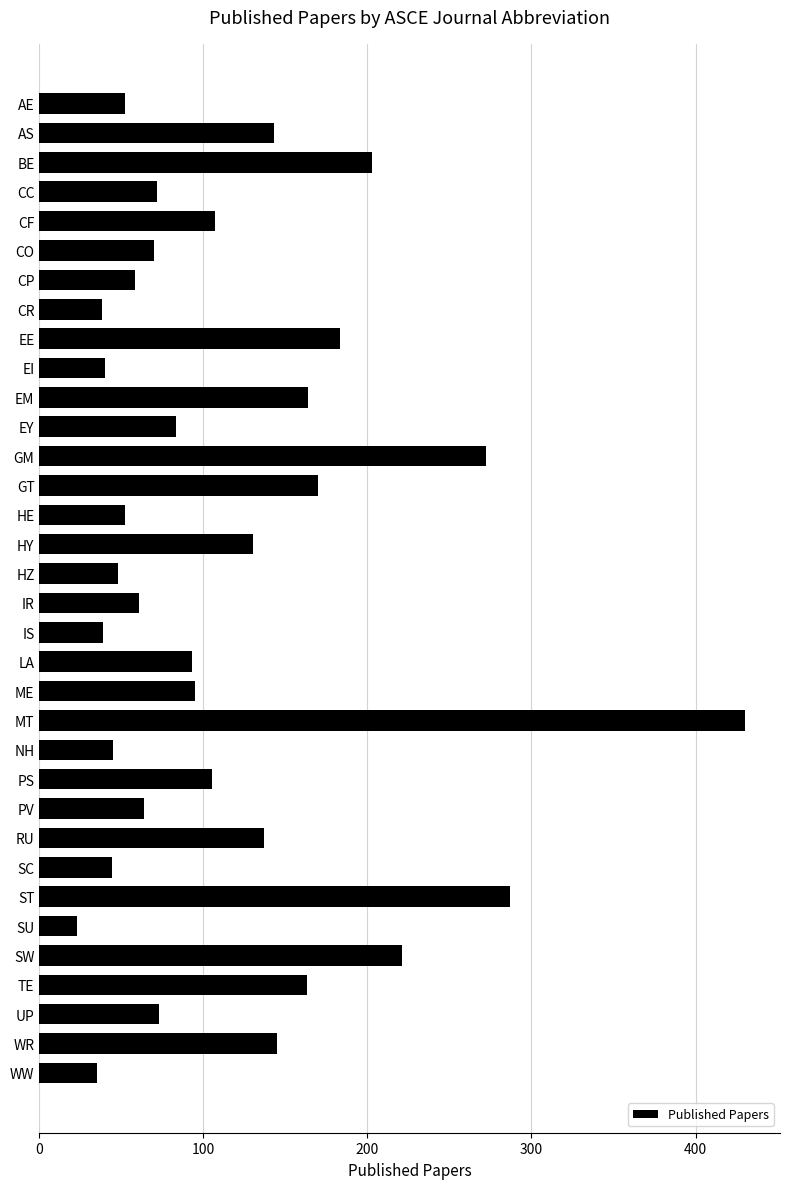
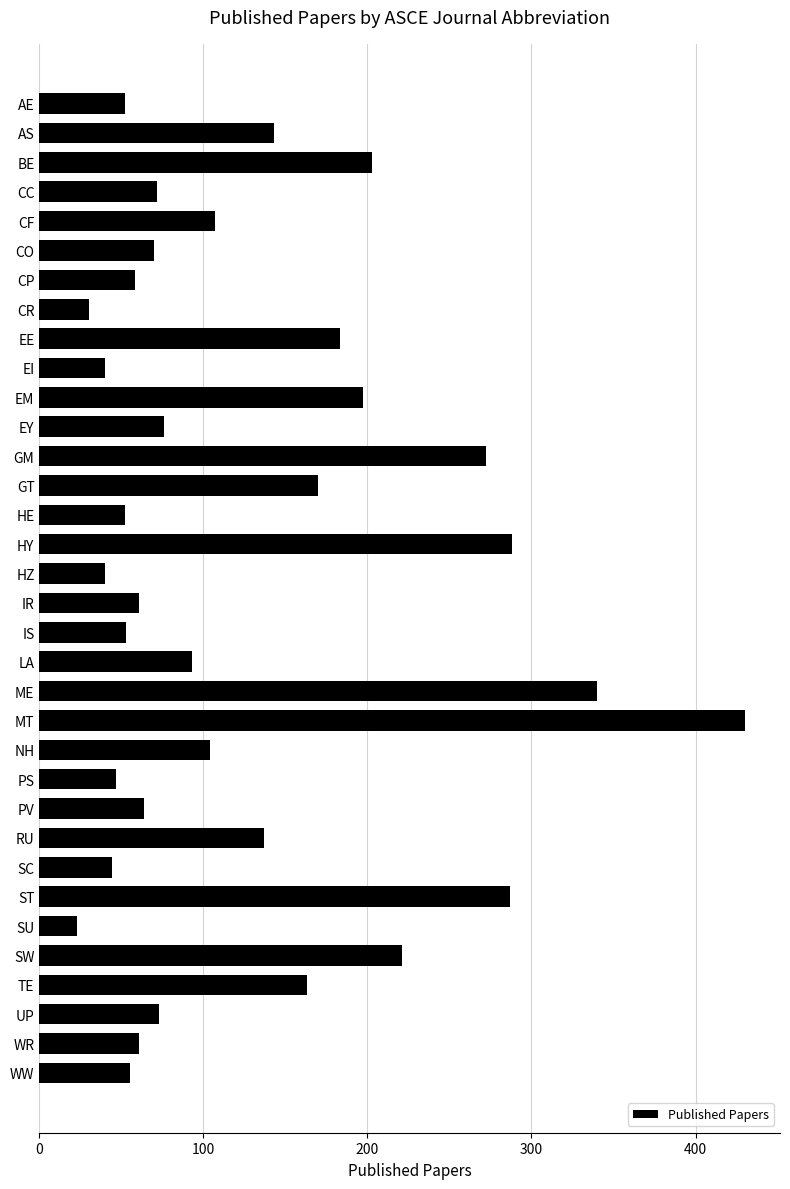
CR: 38 -> 30
EM: 164 -> 197
EY: 83 -> 76
HY: 130 -> 288
HZ: 48 -> 40
IS: 39 -> 53
ME: 95 -> 340
NH: 45 -> 104
PS: 105 -> 47
WR: 145 -> 61
WW: 35 -> 55
